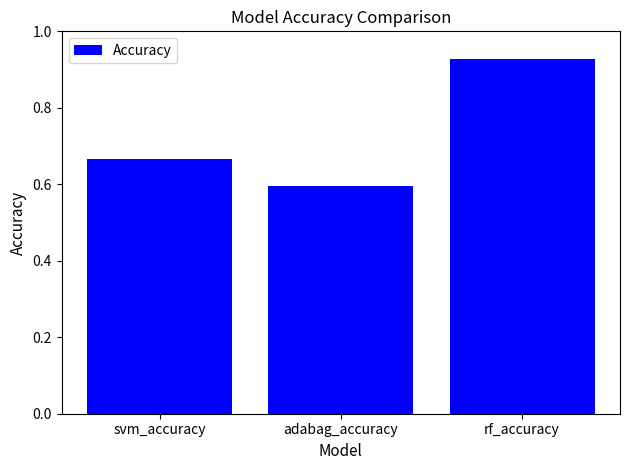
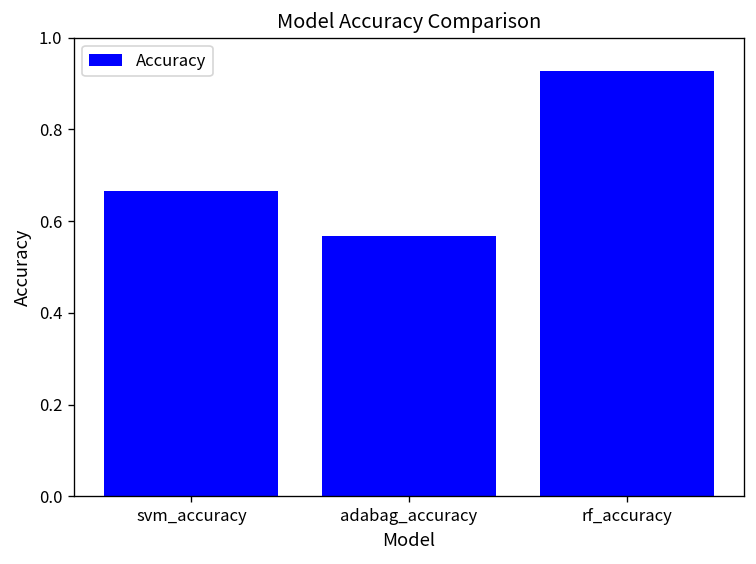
adabag_accuracy: 0.59 -> 0.57
